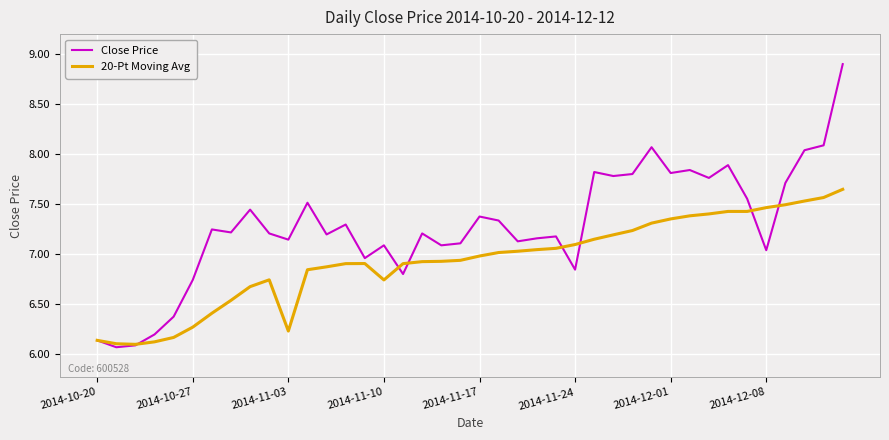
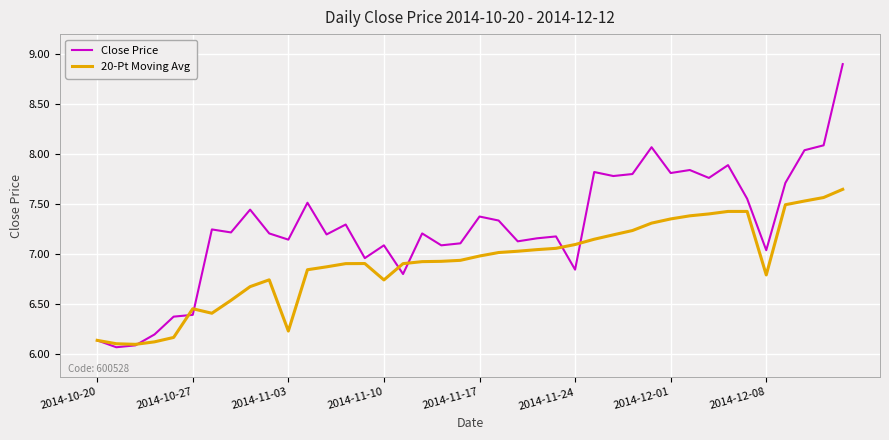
Close Price, 2014-10-27: 6.7 -> 6.4
20-Pt Moving Avg, 2014-10-27: 6.3 -> 6.5
20-Pt Moving Avg, 2014-12-08: 7.5 -> 6.8
